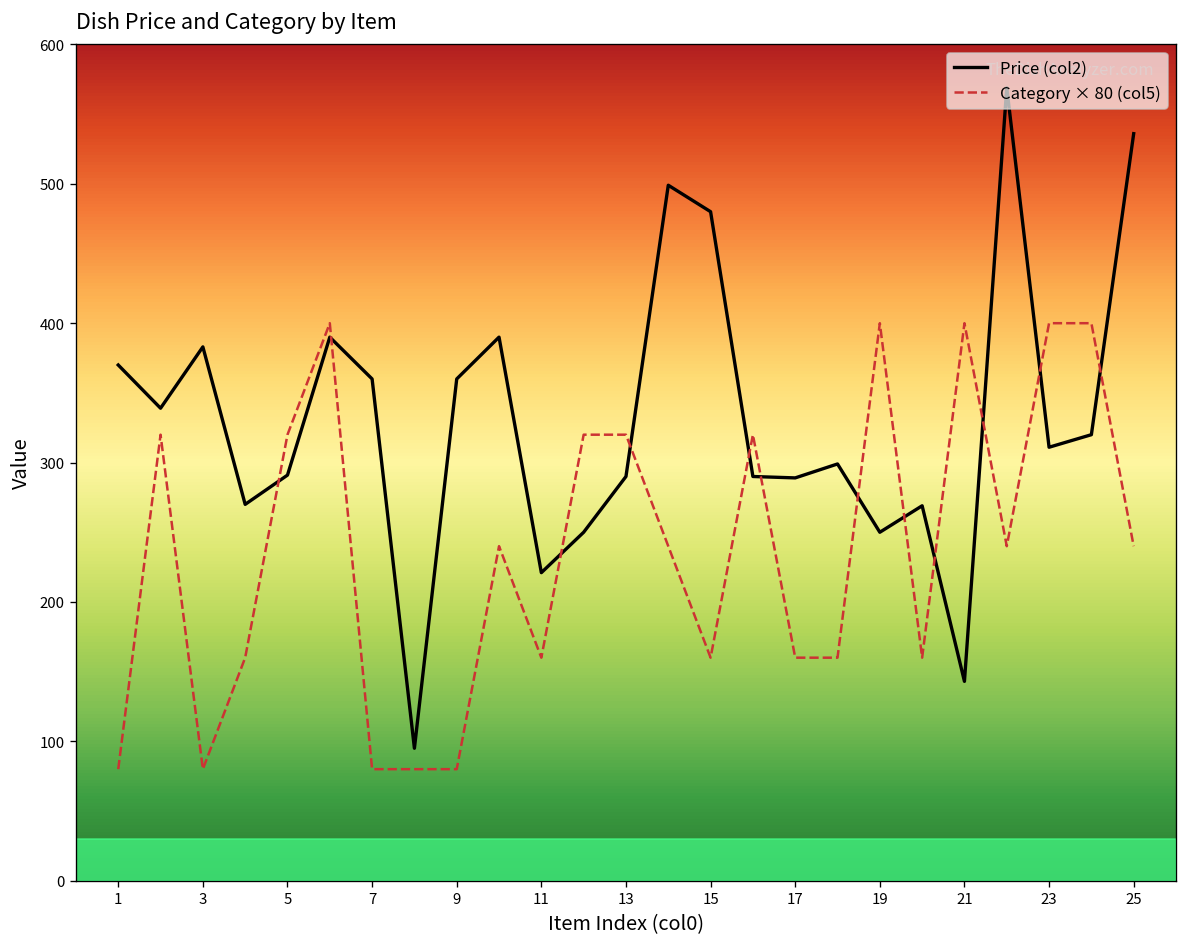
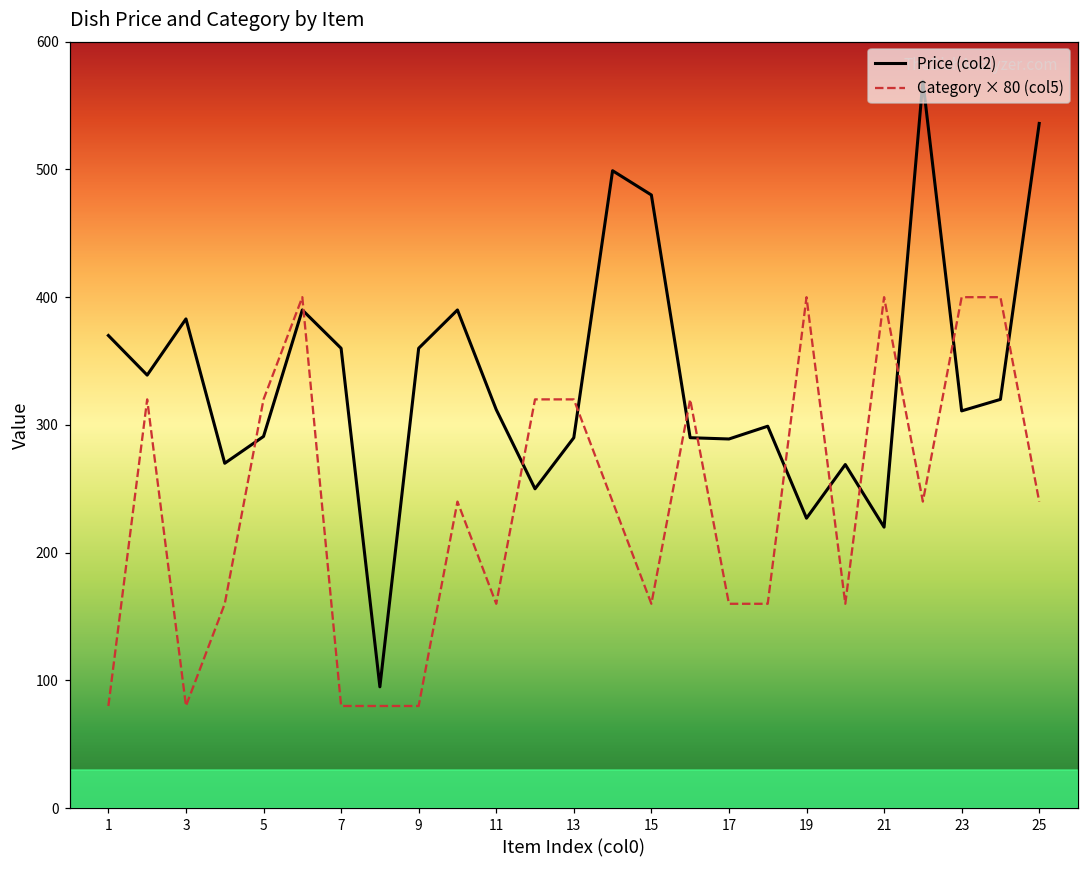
Price (col2), 11: 221 -> 312
Price (col2), 19: 250 -> 227
Price (col2), 21: 143 -> 220
